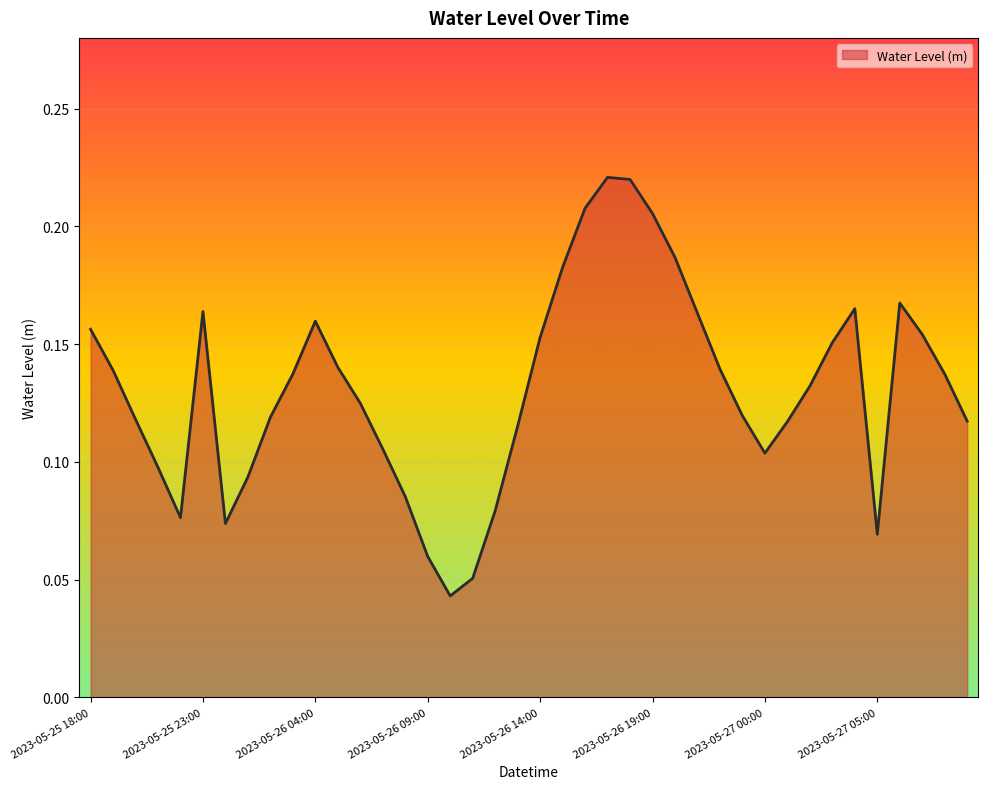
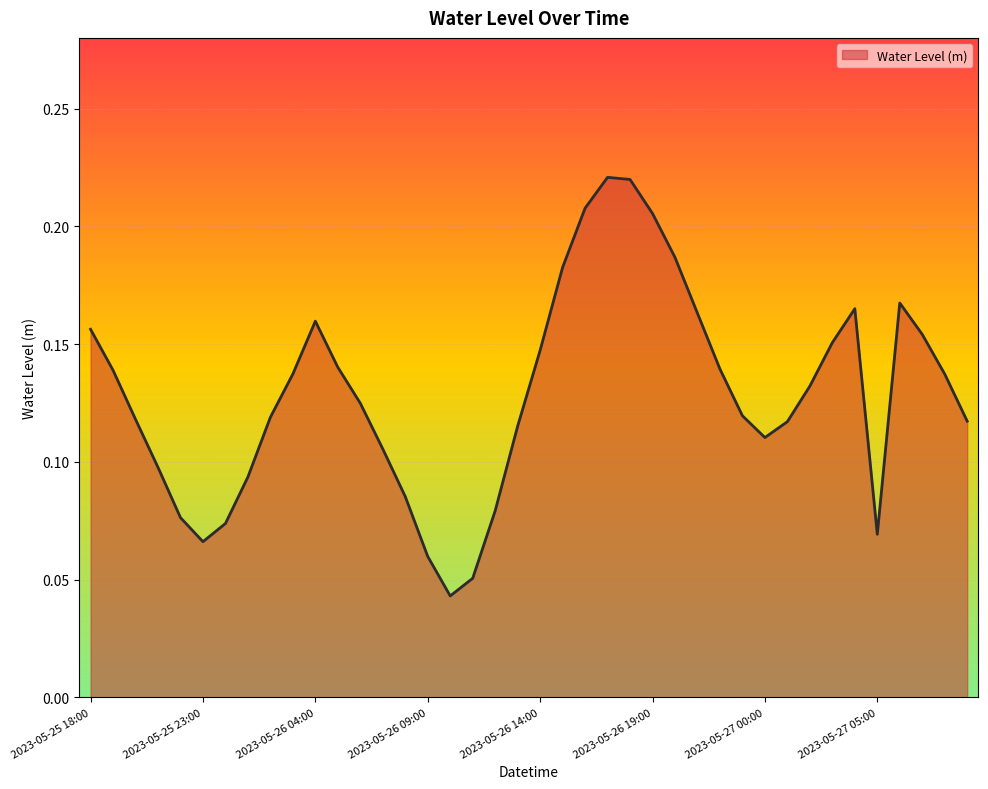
2023-05-25 23:00: 0.164 -> 0.066
2023-05-26 14:00: 0.153 -> 0.147
2023-05-27 00:00: 0.104 -> 0.110
